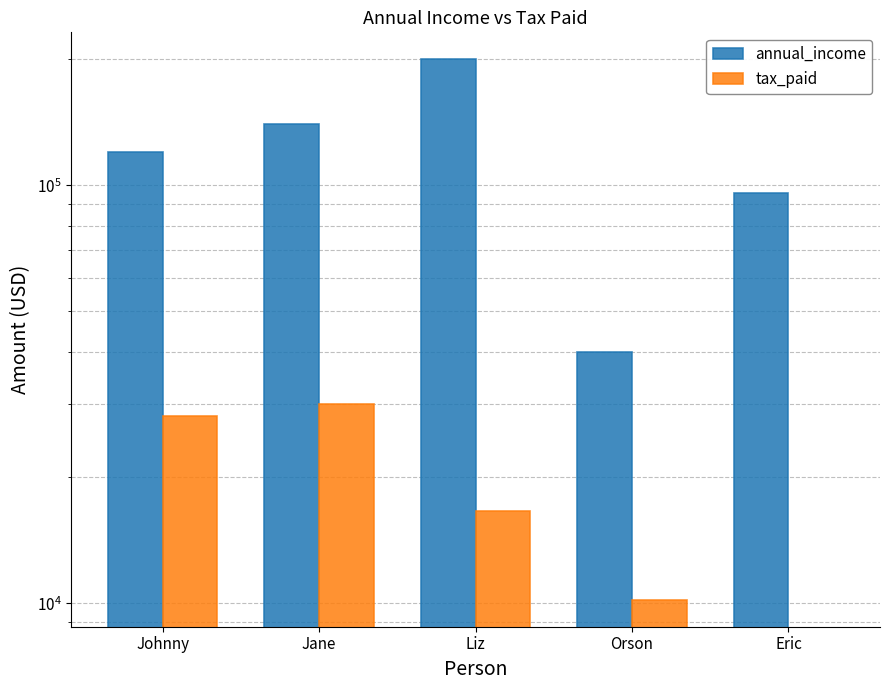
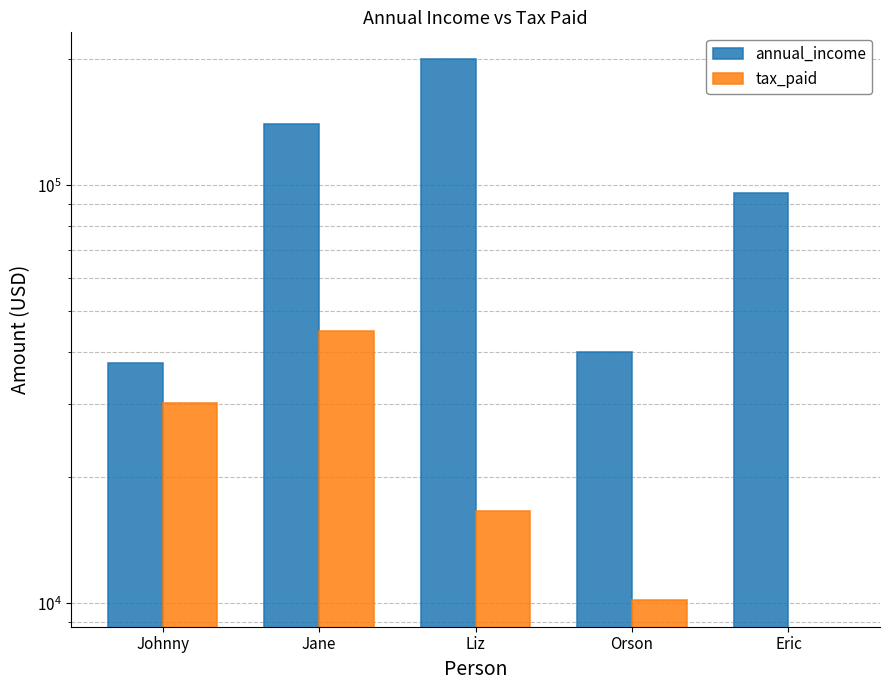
annual_income, Johnny: 120000 -> 38000
tax_paid, Johnny: 28000 -> 30000
tax_paid, Jane: 30000 -> 45000
